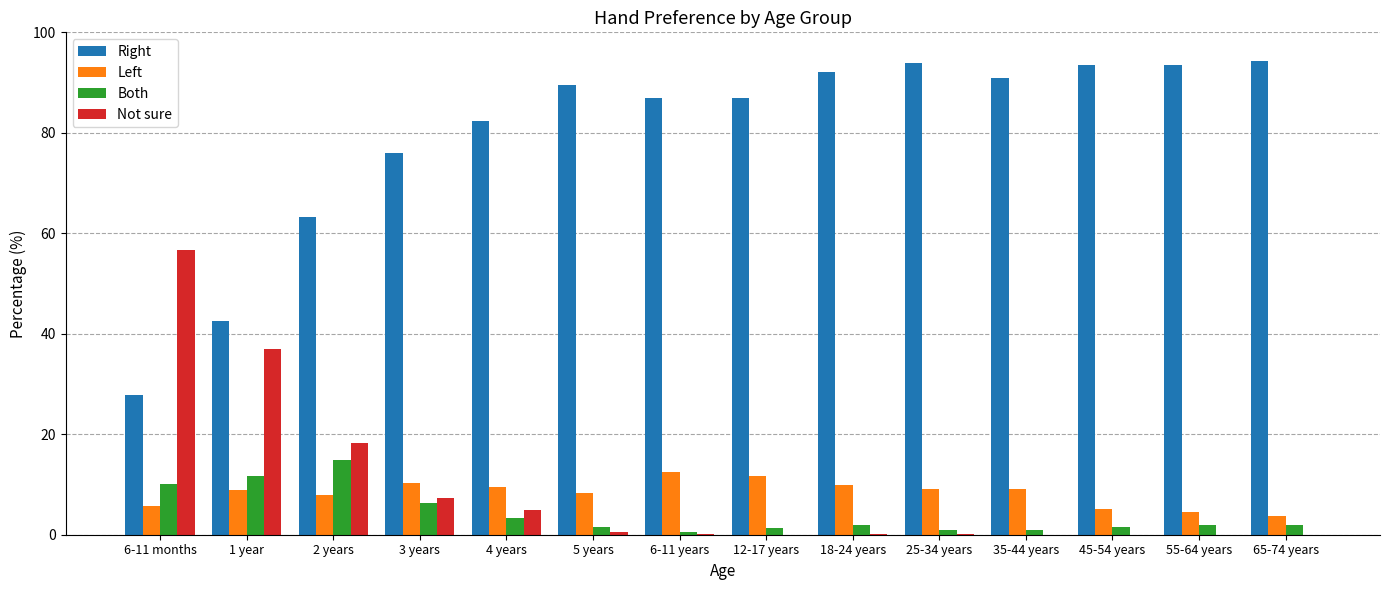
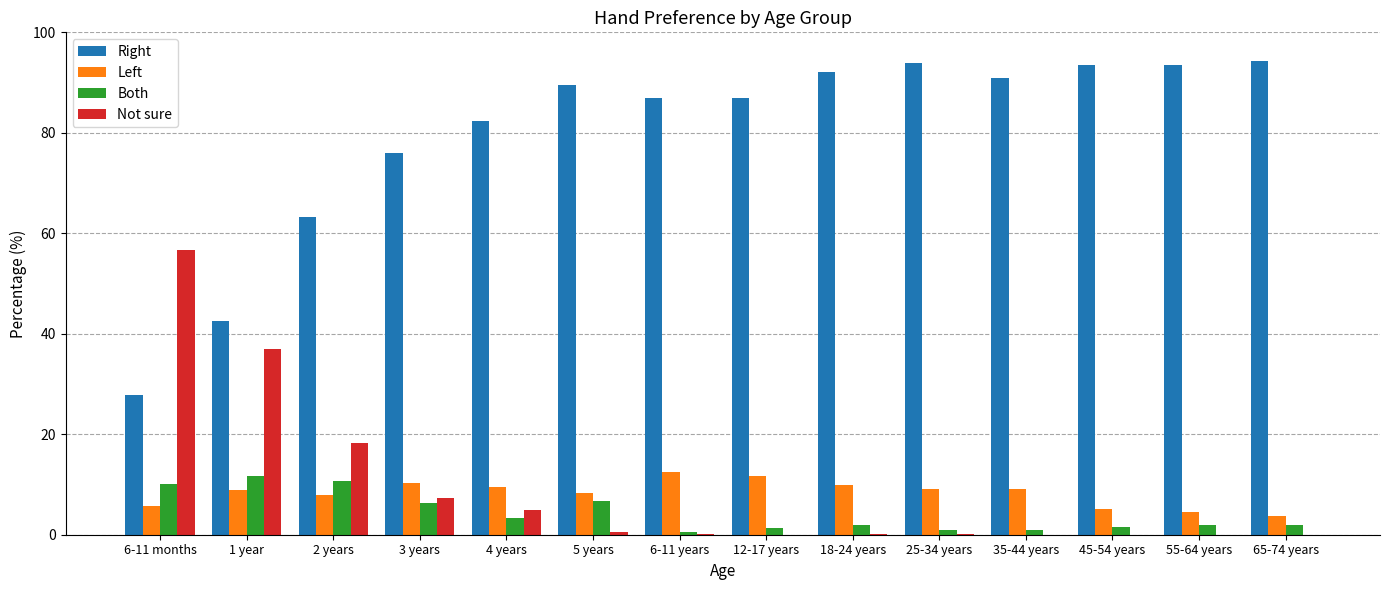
Both, 2 years: 15 -> 11
Both, 5 years: 2 -> 7
